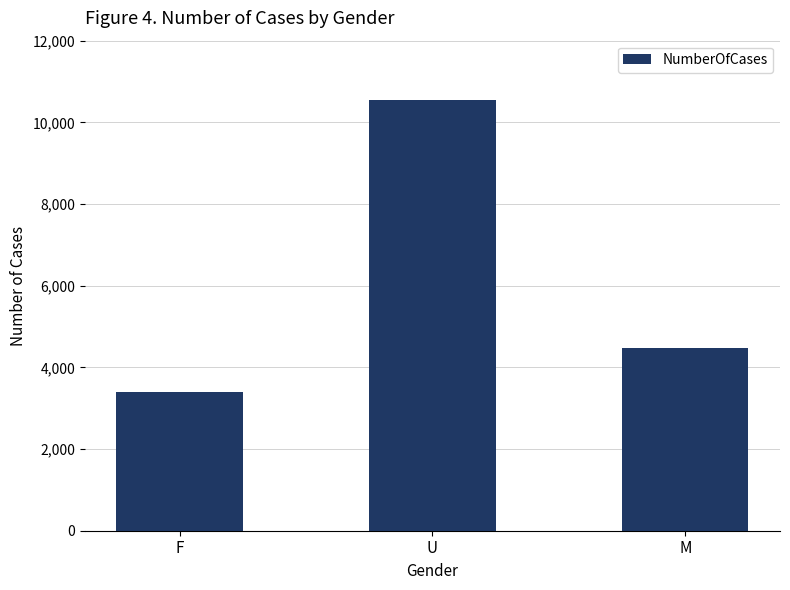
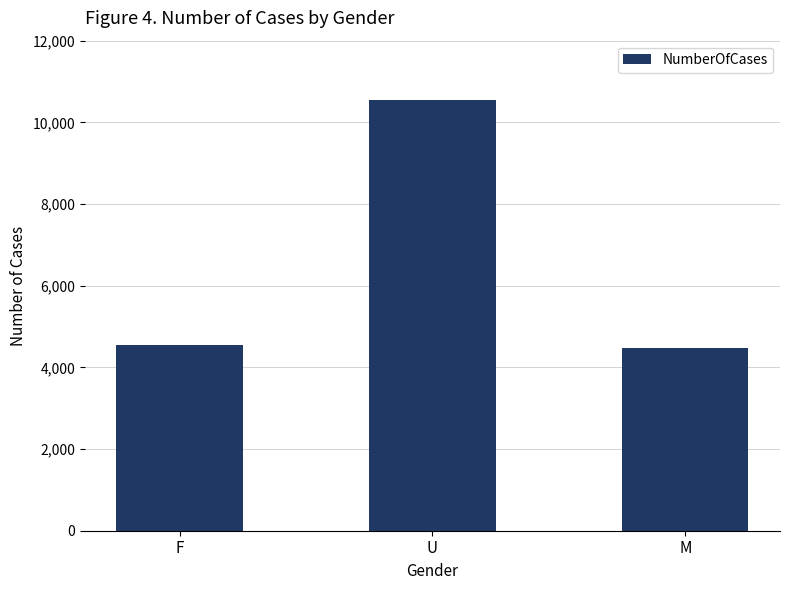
F: 3,400 -> 4,500
